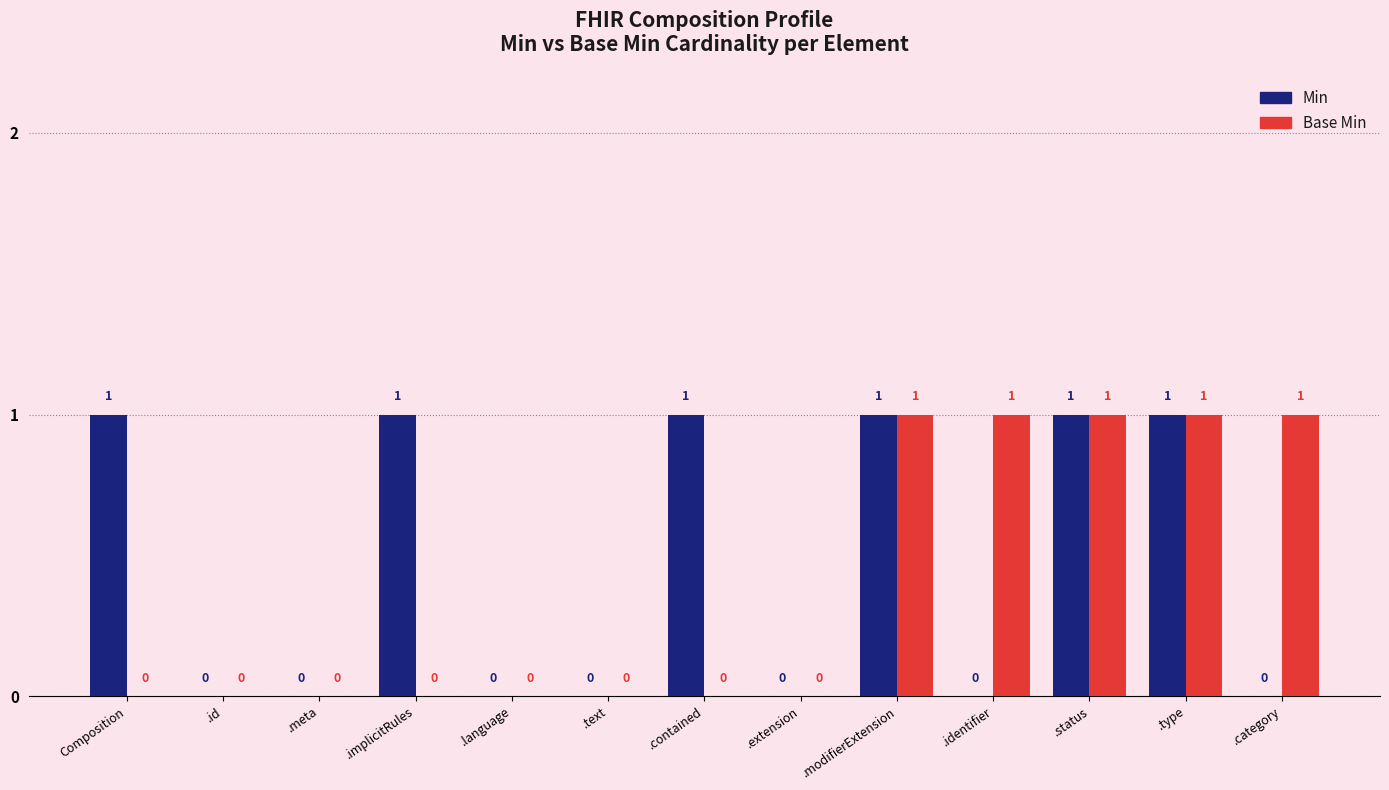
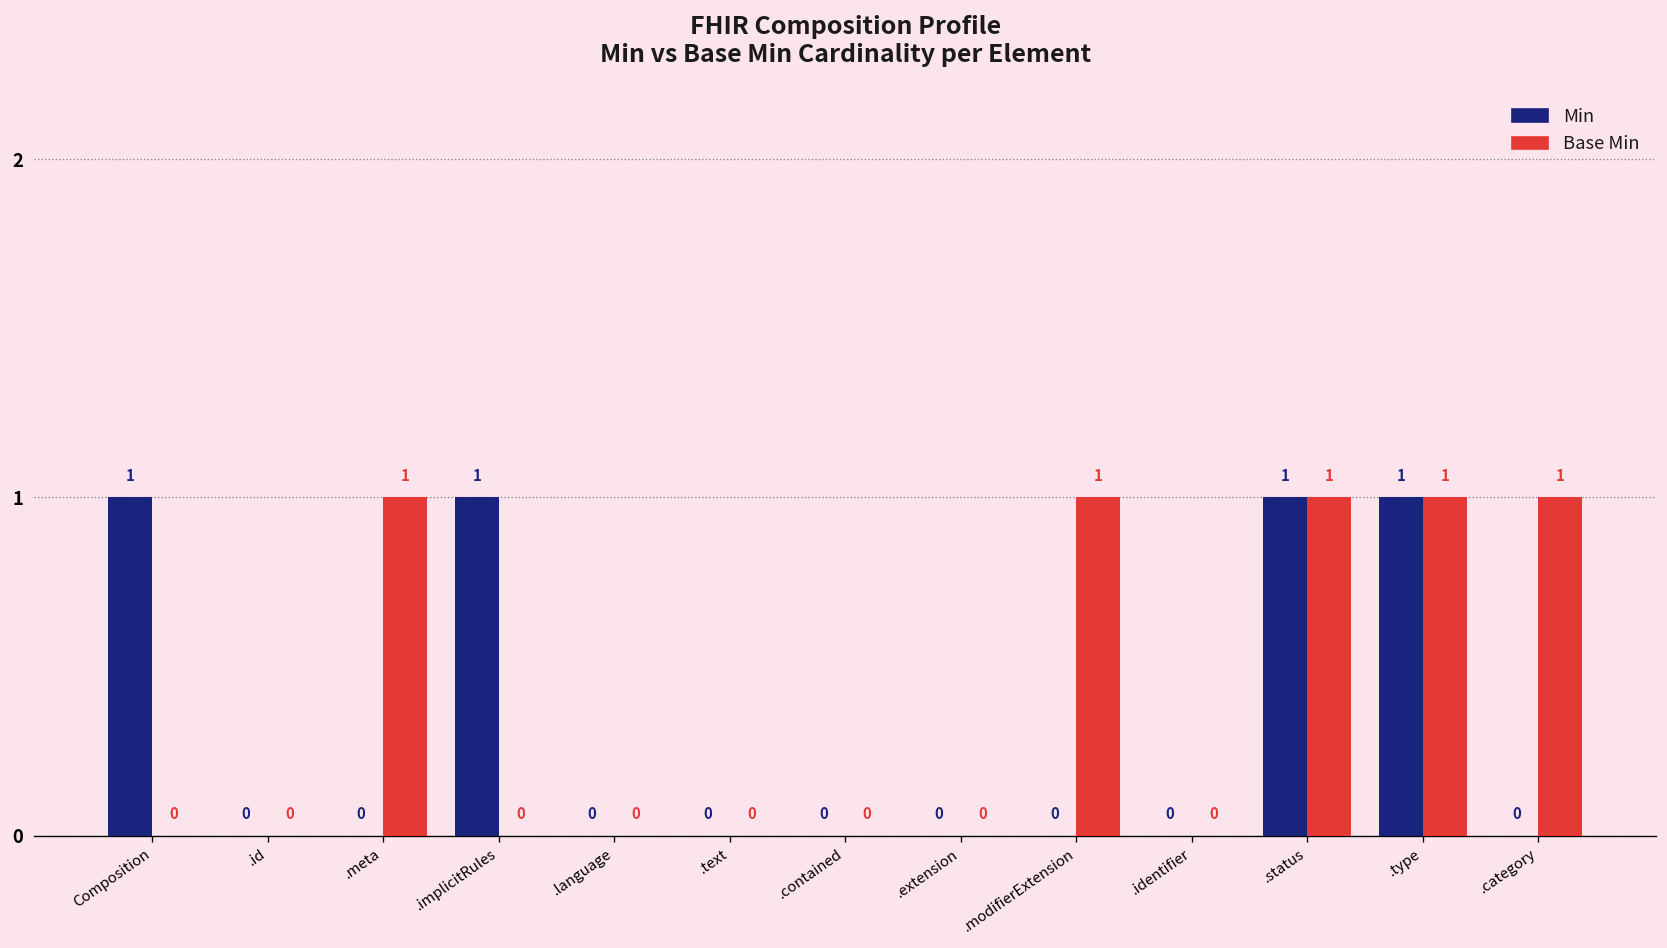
Base Min, .meta: 0 -> 1
Min, .contained: 1 -> 0
Min, .modifierExtension: 1 -> 0
Base Min, .identifier: 1 -> 0
